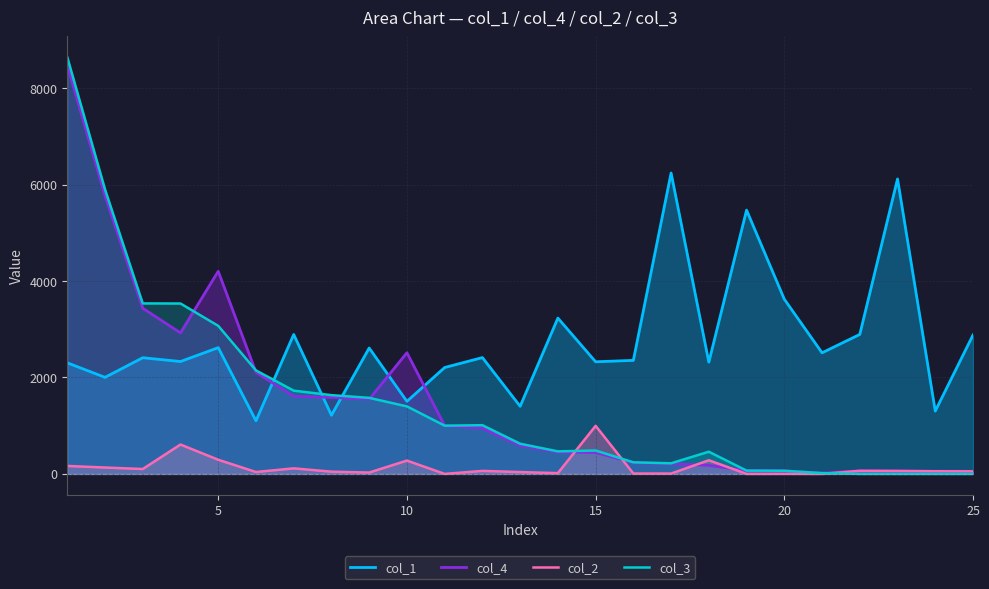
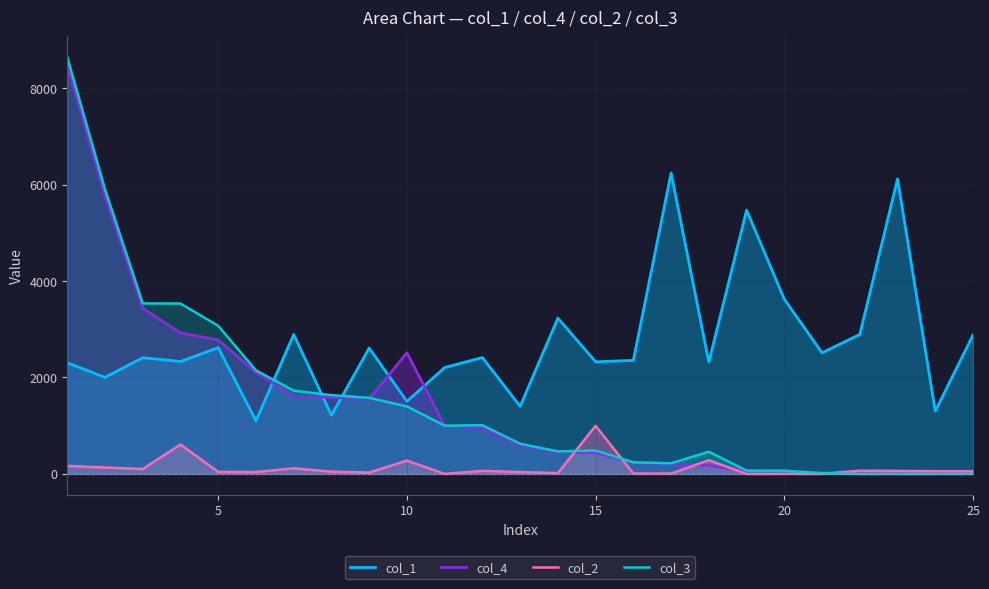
col_4, 5: 4200 -> 2800
col_2, 5: 300 -> 0
